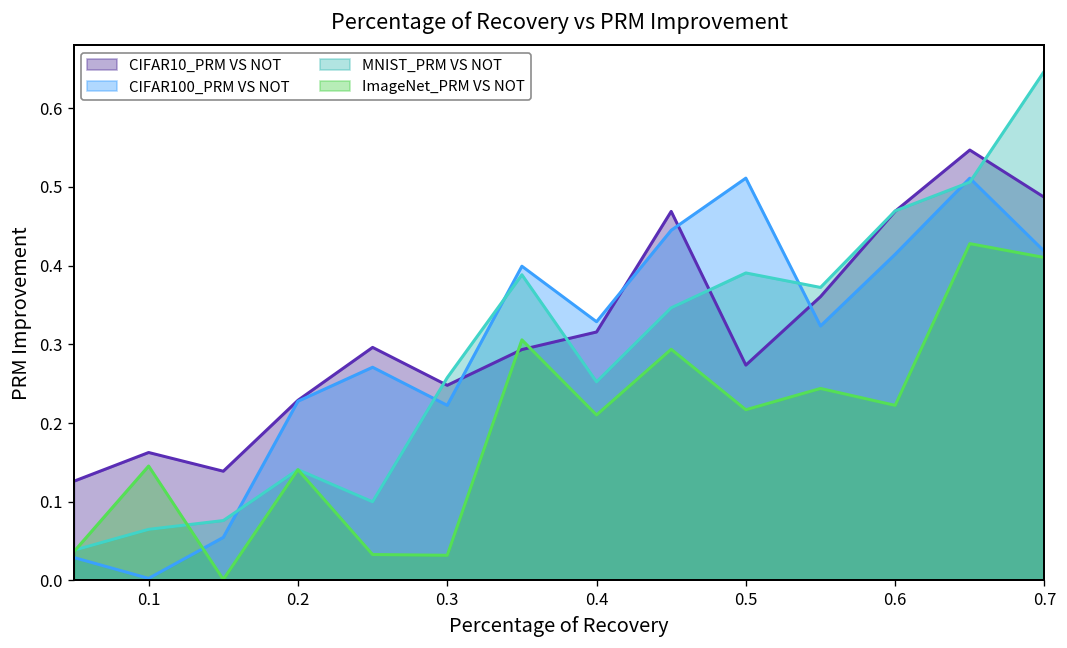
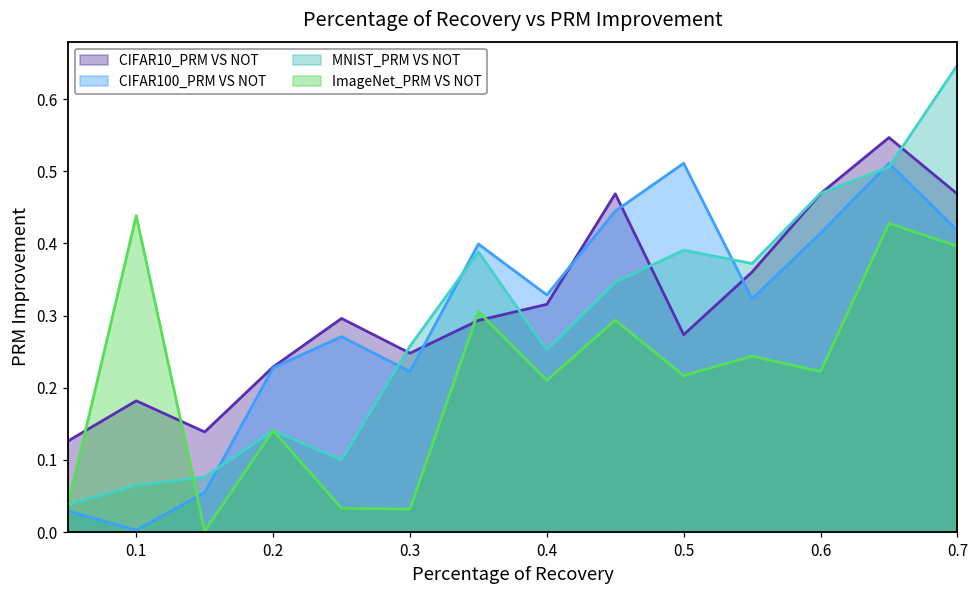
CIFAR10_PRM VS NOT, 0.1: 0.16 -> 0.18
ImageNet_PRM VS NOT, 0.1: 0.15 -> 0.44
CIFAR10_PRM VS NOT, 0.7: 0.49 -> 0.47
ImageNet_PRM VS NOT, 0.7: 0.41 -> 0.40
